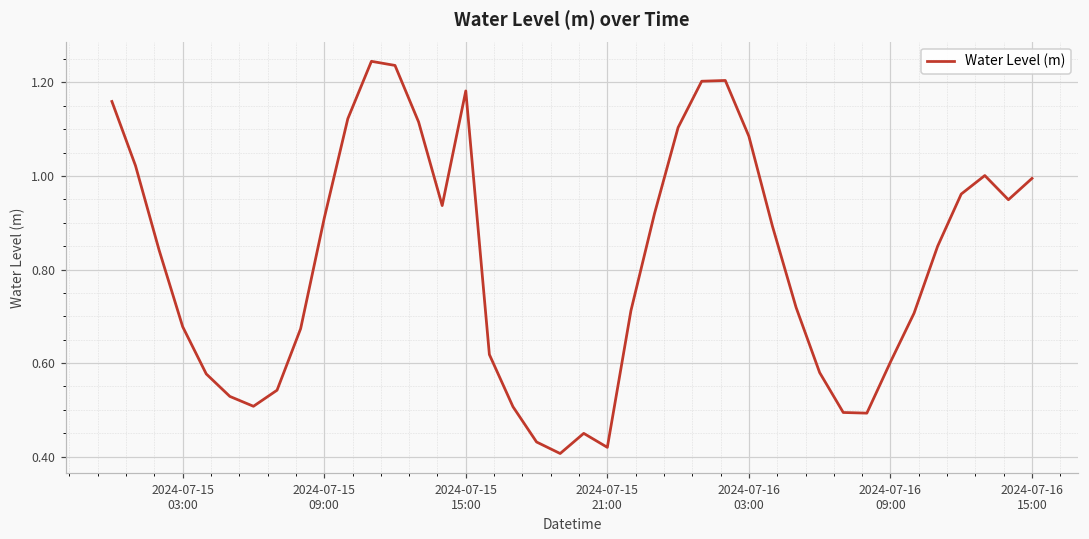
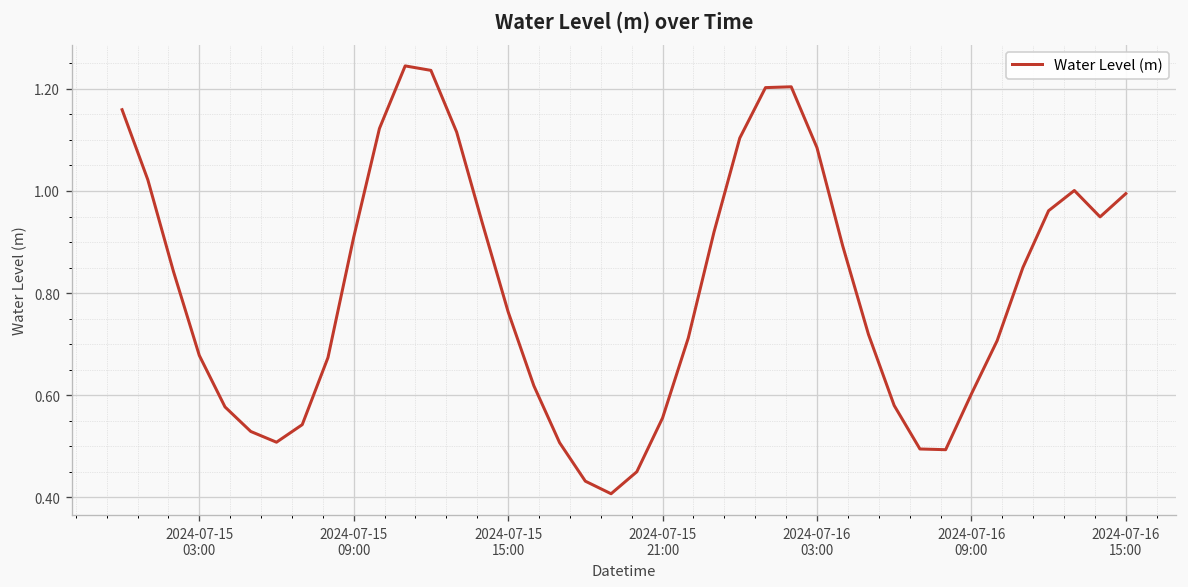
2024-07-15 15:00: 1.18 -> 0.76
2024-07-15 21:00: 0.42 -> 0.56
